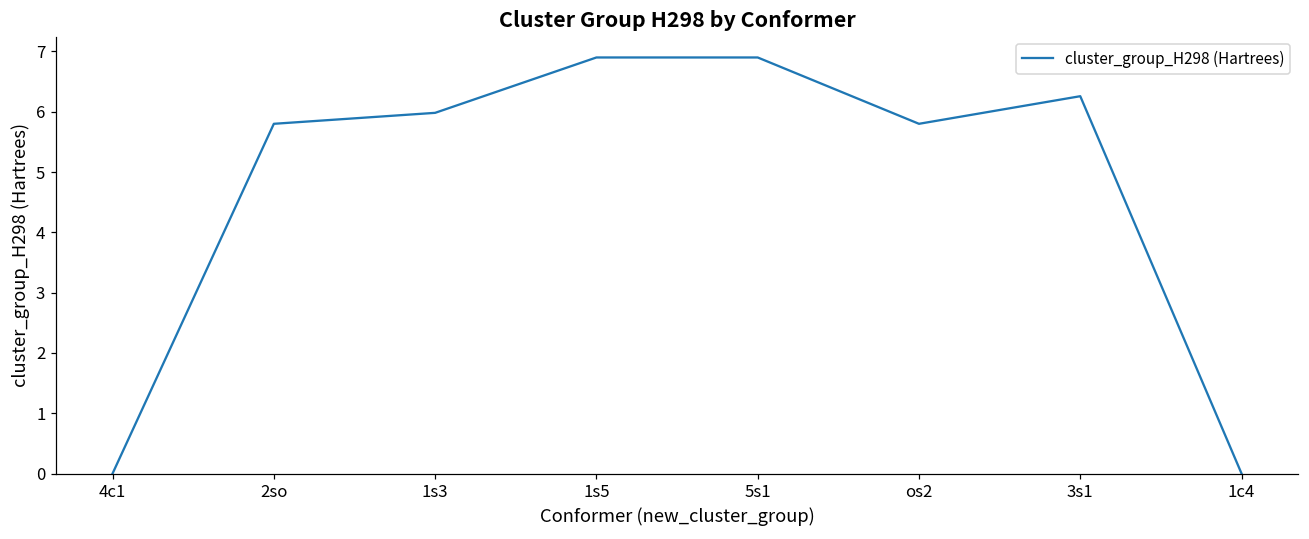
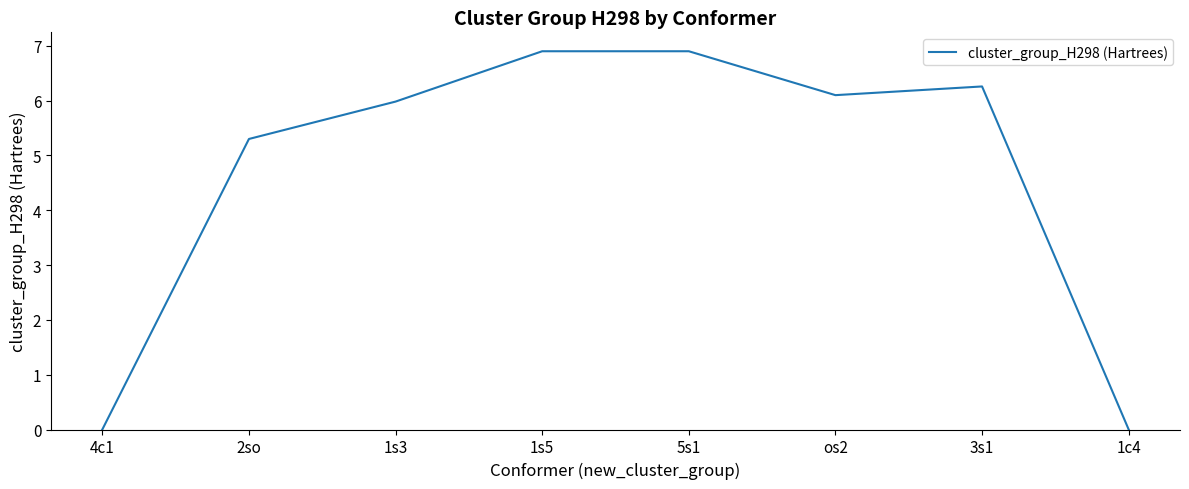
2so: 5.8 -> 5.3
os2: 5.8 -> 6.1
